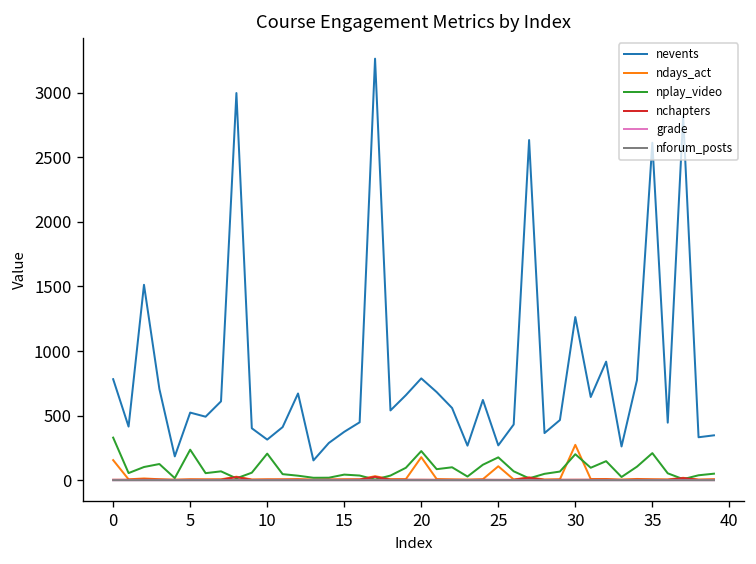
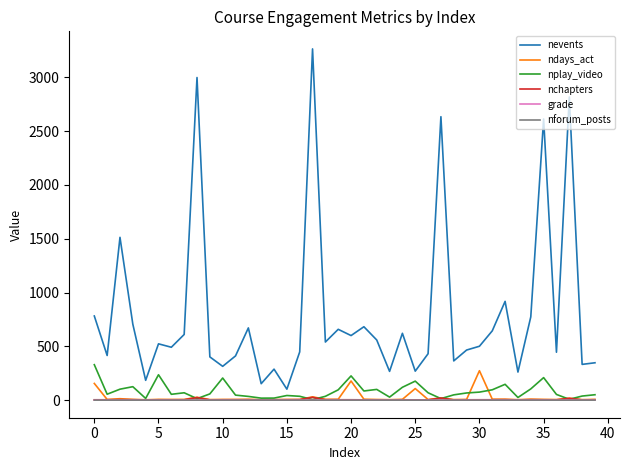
nevents, 15: 370 -> 100
nevents, 20: 790 -> 600
nevents, 30: 1260 -> 500
nplay_video, 30: 200 -> 70
